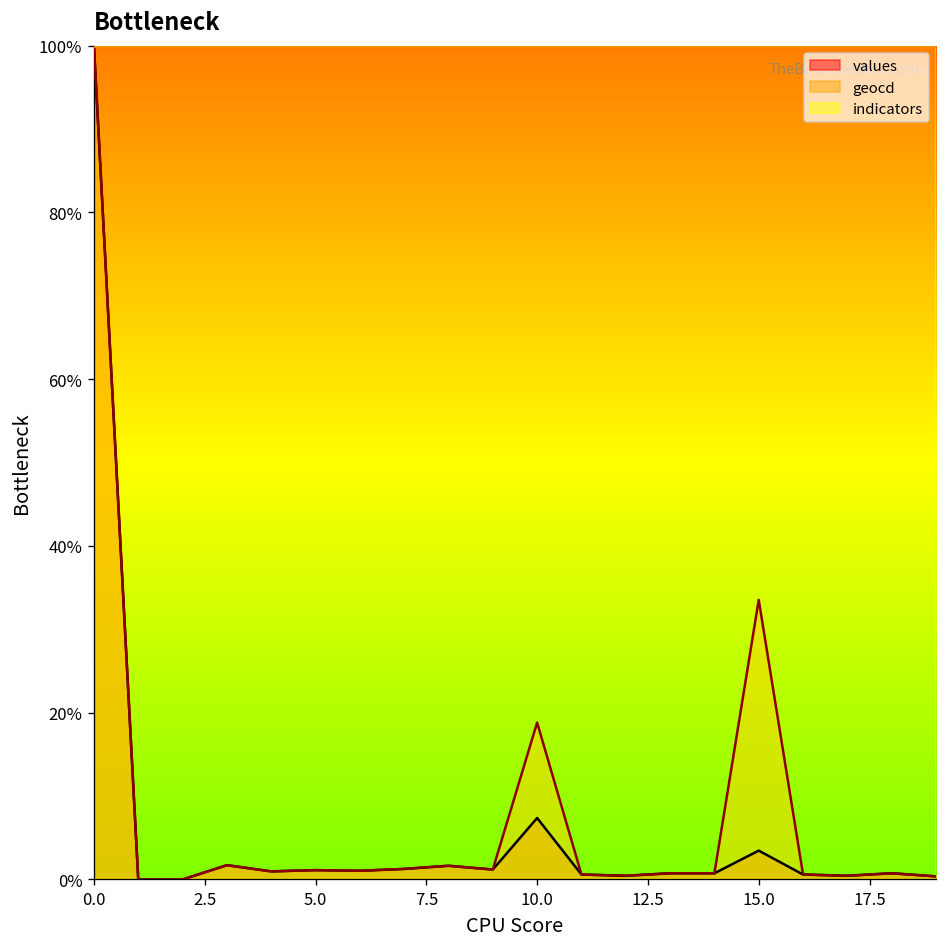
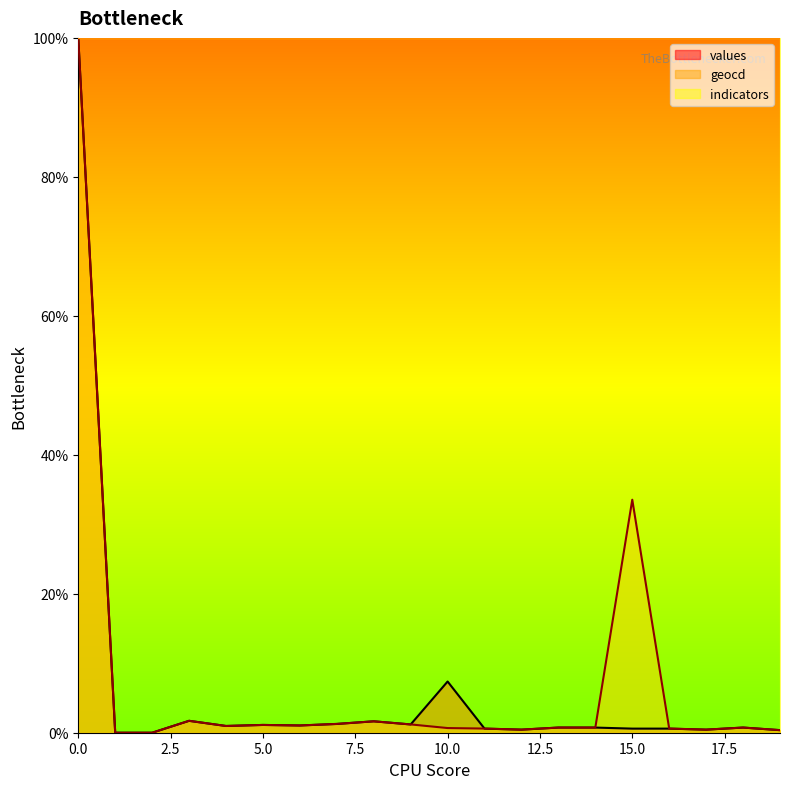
geocd, 10.0: 19% -> 1%
values, 15.0: 3% -> 1%
